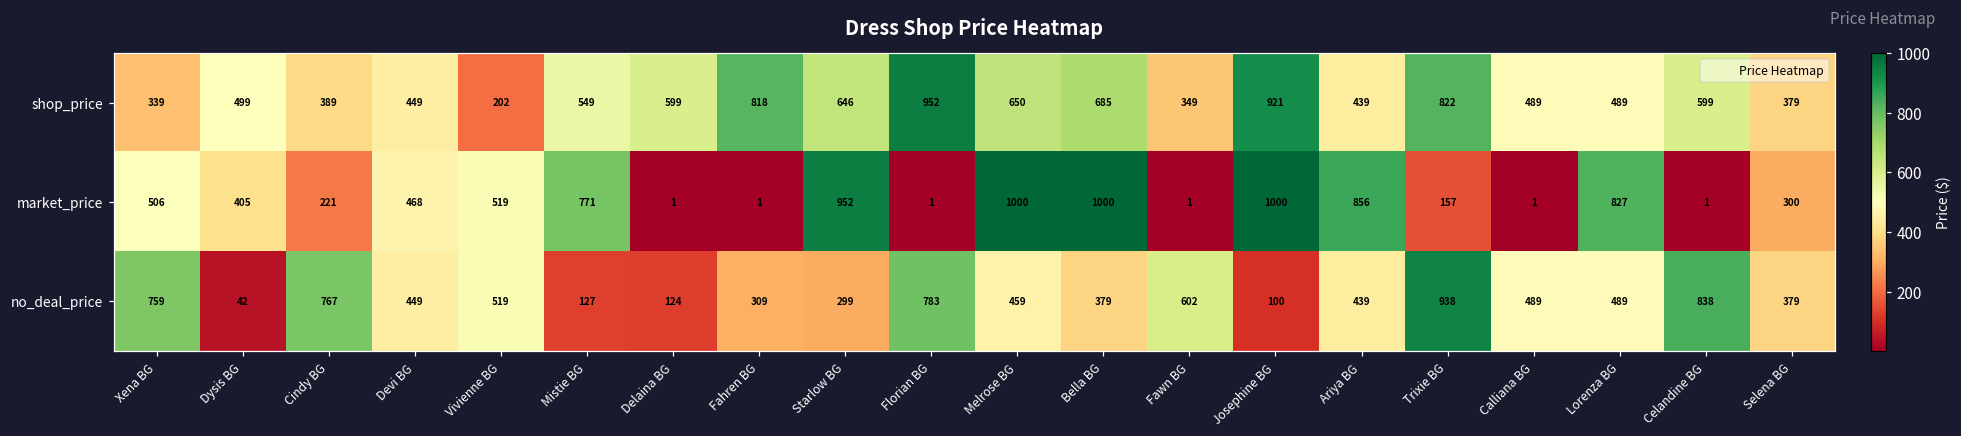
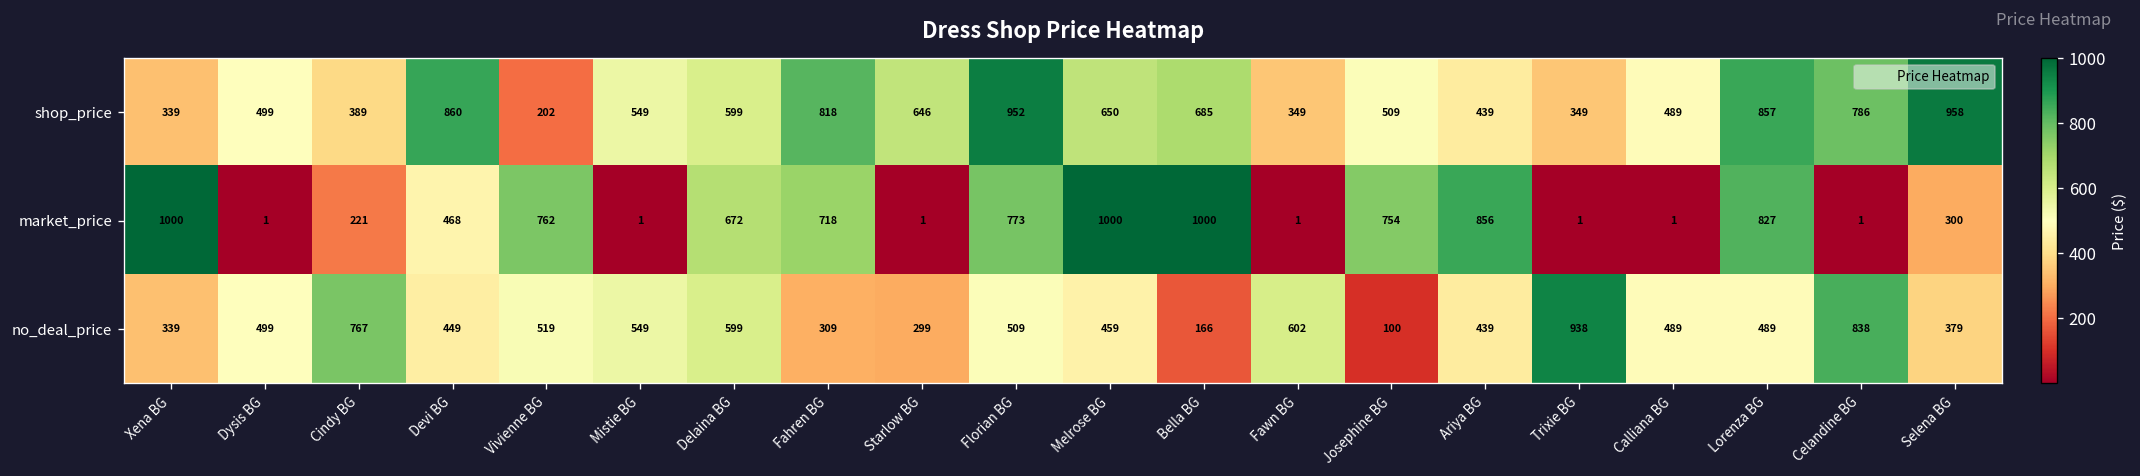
shop_price, Devi BG: 449 -> 860
shop_price, Josephine BG: 921 -> 509
shop_price, Trixie BG: 822 -> 349
shop_price, Lorenza BG: 489 -> 857
shop_price, Celandine BG: 599 -> 786
shop_price, Selena BG: 379 -> 958
market_price, Xena BG: 506 -> 1000
market_price, Dysis BG: 405 -> 1
market_price, Vivienne BG: 519 -> 762
market_price, Mistie BG: 771 -> 1
market_price, Delaina BG: 1 -> 672
market_price, Fahren BG: 1 -> 718
market_price, Starlow BG: 952 -> 1
market_price, Florian BG: 1 -> 773
market_price, Josephine BG: 1000 -> 754
market_price, Trixie BG: 157 -> 1
no_deal_price, Xena BG: 759 -> 339
no_deal_price, Dysis BG: 42 -> 499
no_deal_price, Mistie BG: 127 -> 549
no_deal_price, Delaina BG: 124 -> 599
no_deal_price, Florian BG: 783 -> 509
no_deal_price, Bella BG: 379 -> 166
